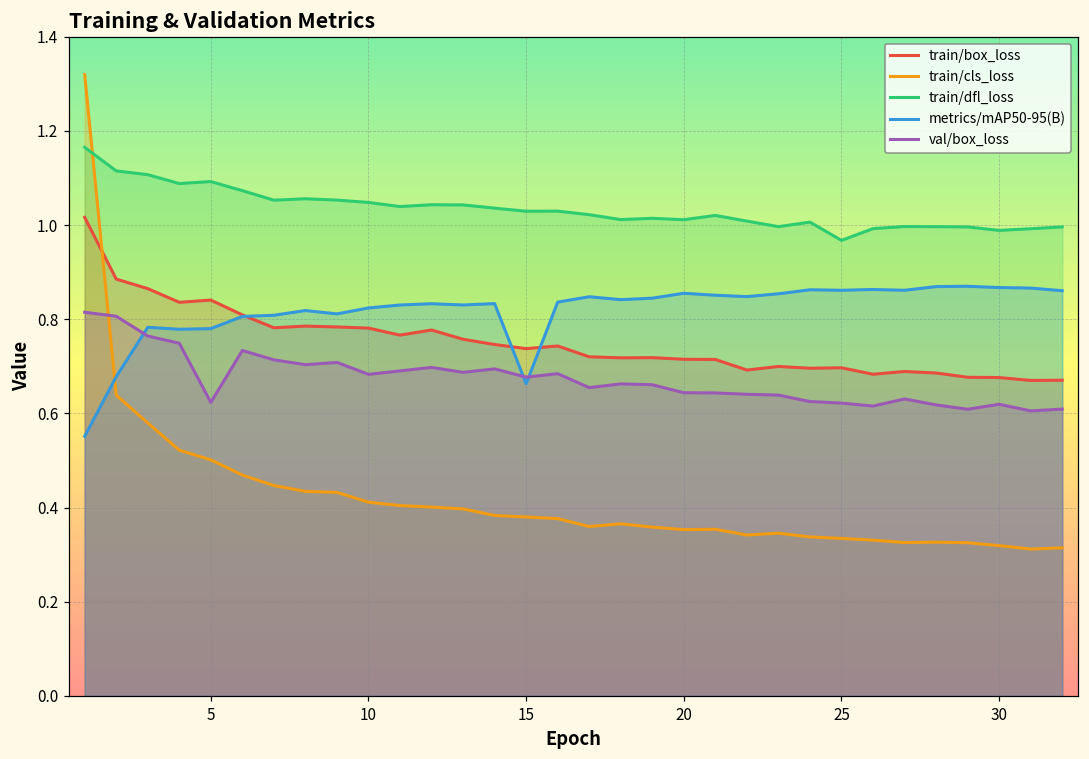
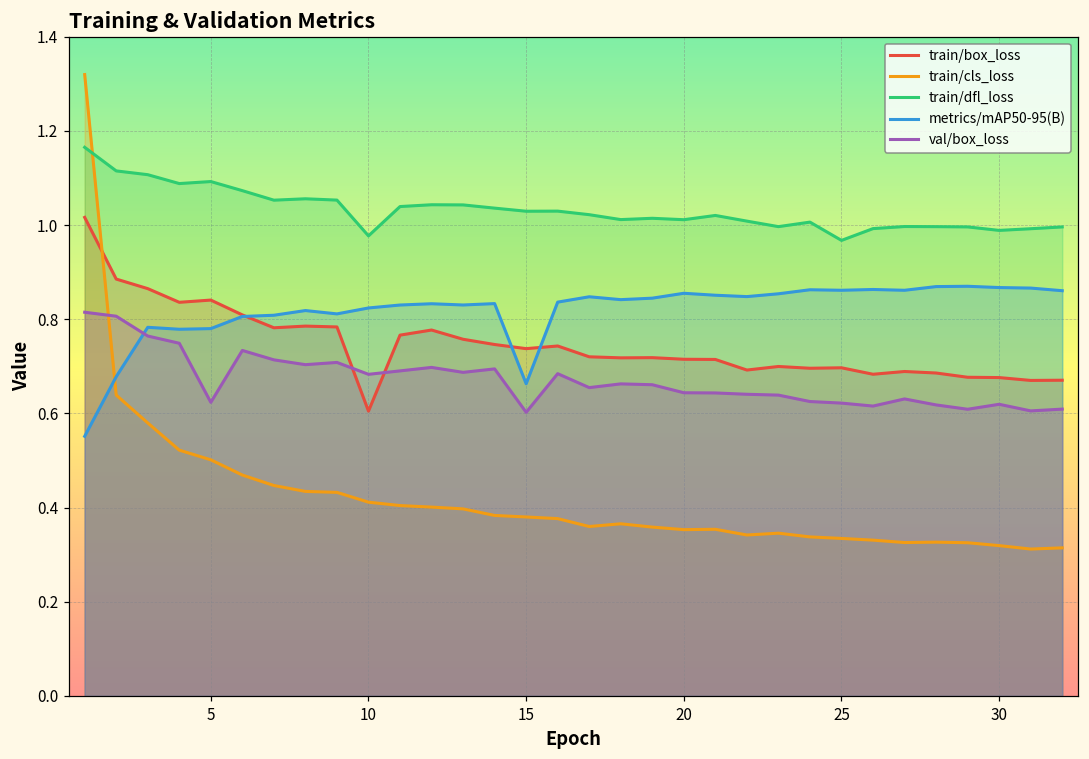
train/box_loss, 10: 0.78 -> 0.60
train/dfl_loss, 10: 1.05 -> 0.98
val/box_loss, 15: 0.68 -> 0.60
